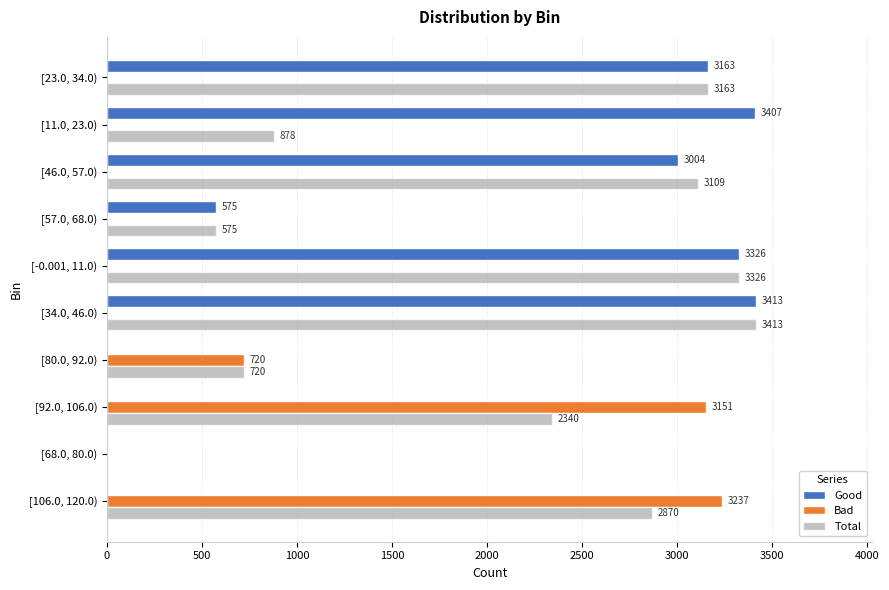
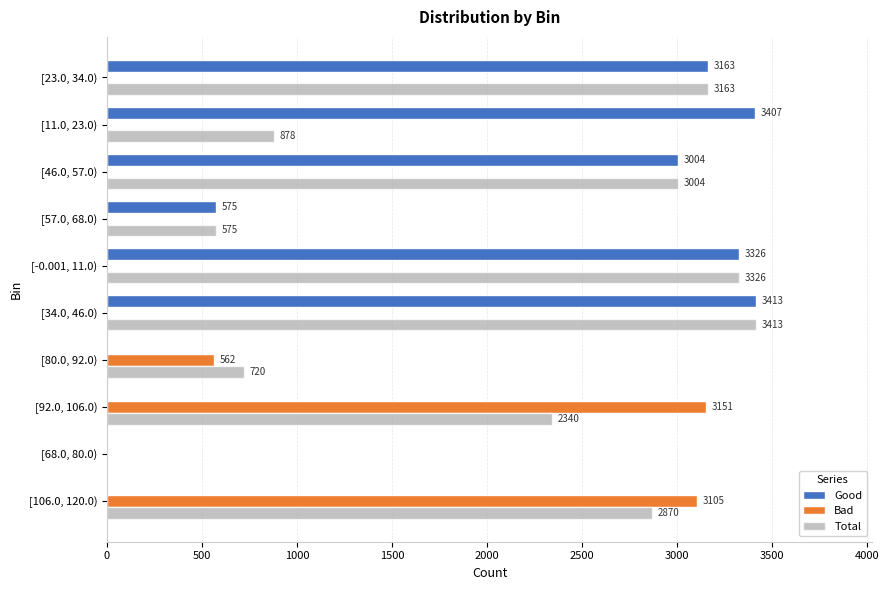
Total, [46.0, 57.0): 3109 -> 3004
Bad, [80.0, 92.0): 720 -> 562
Bad, [106.0, 120.0): 3237 -> 3105
